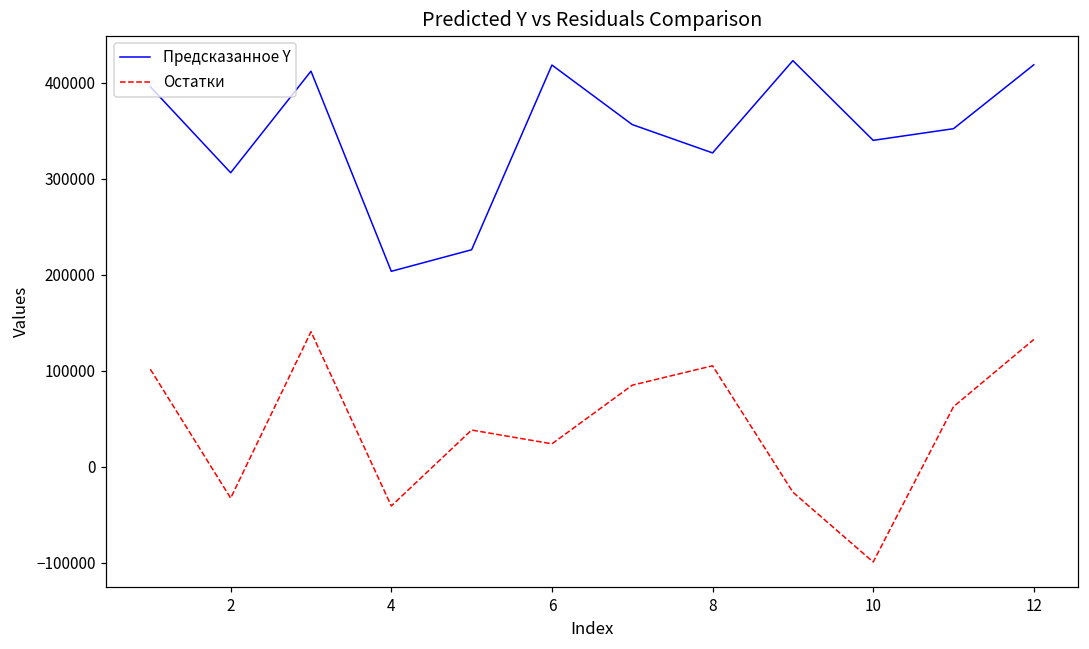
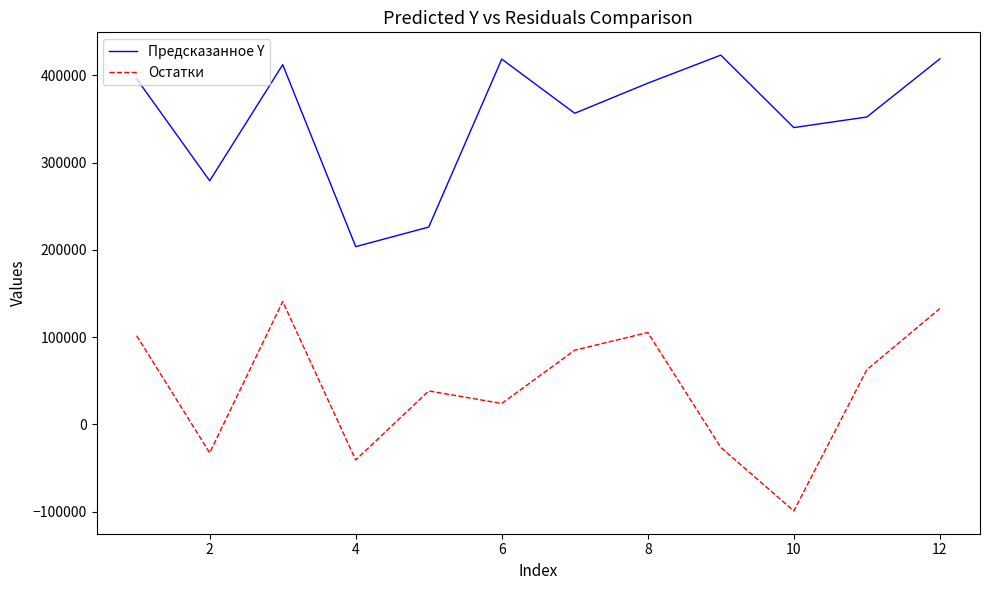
Предсказанное Y, 2: 310000 -> 280000
Предсказанное Y, 8: 330000 -> 390000
